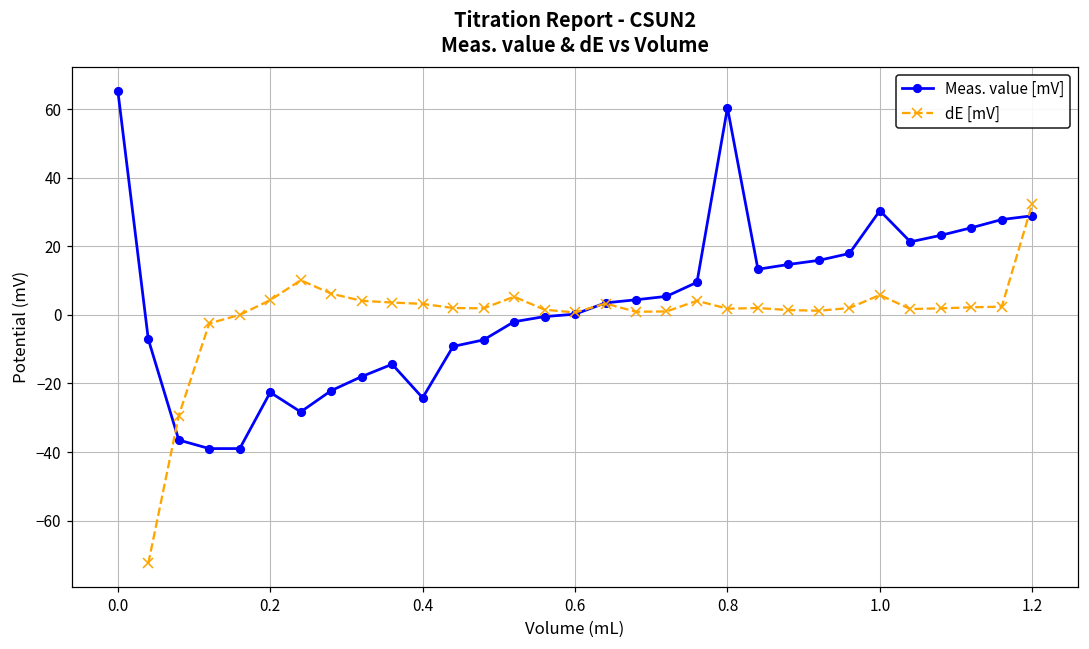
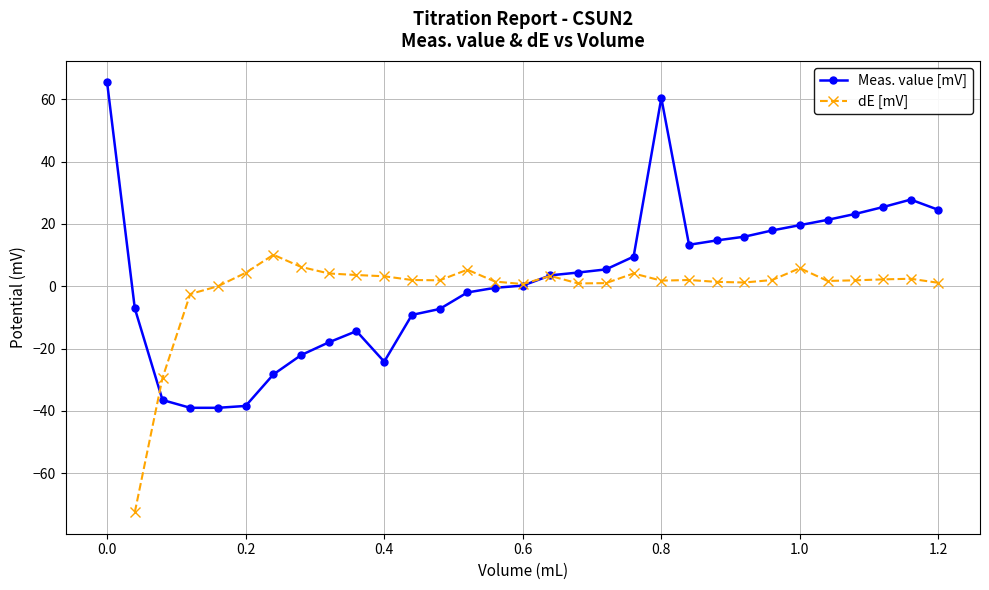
Meas. value [mV], 0.2: -23 -> -38
Meas. value [mV], 1.0: 30 -> 20
Meas. value [mV], 1.2: 29 -> 25
dE [mV], 1.2: 32 -> 1
